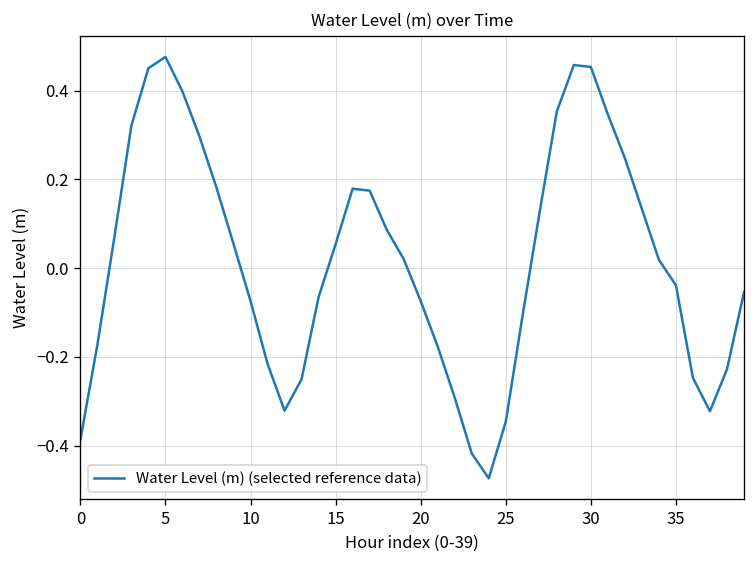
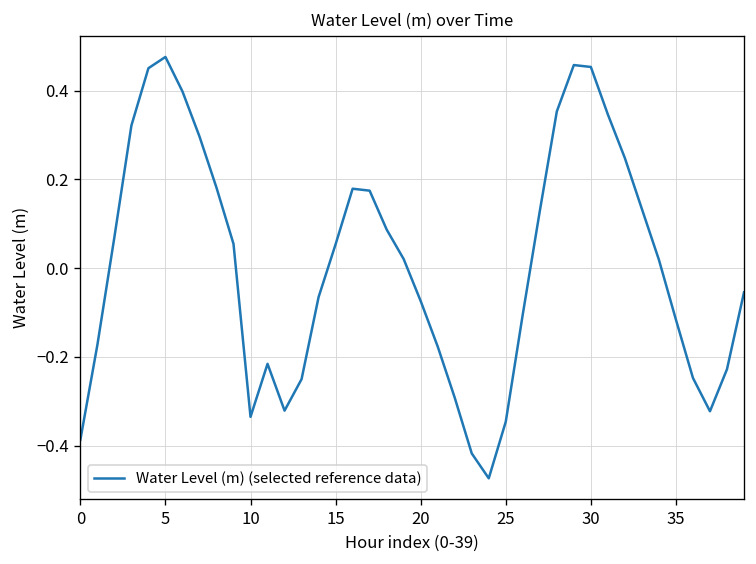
10: -0.07 -> -0.33
35: -0.04 -> -0.12
